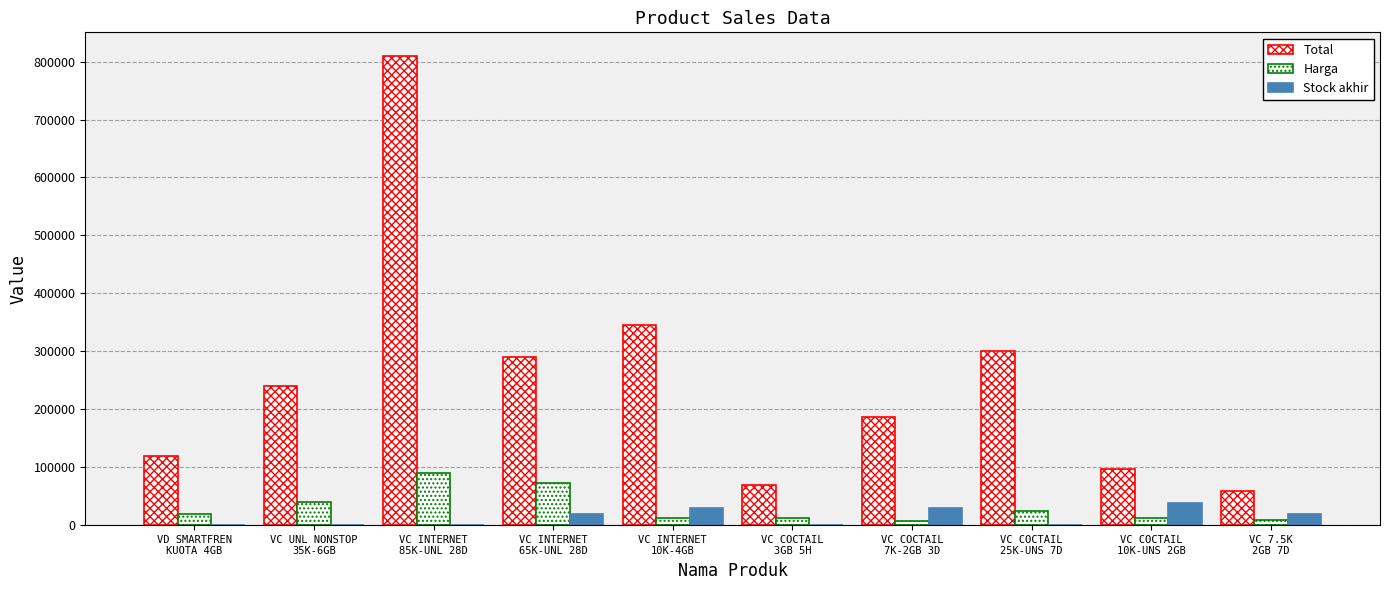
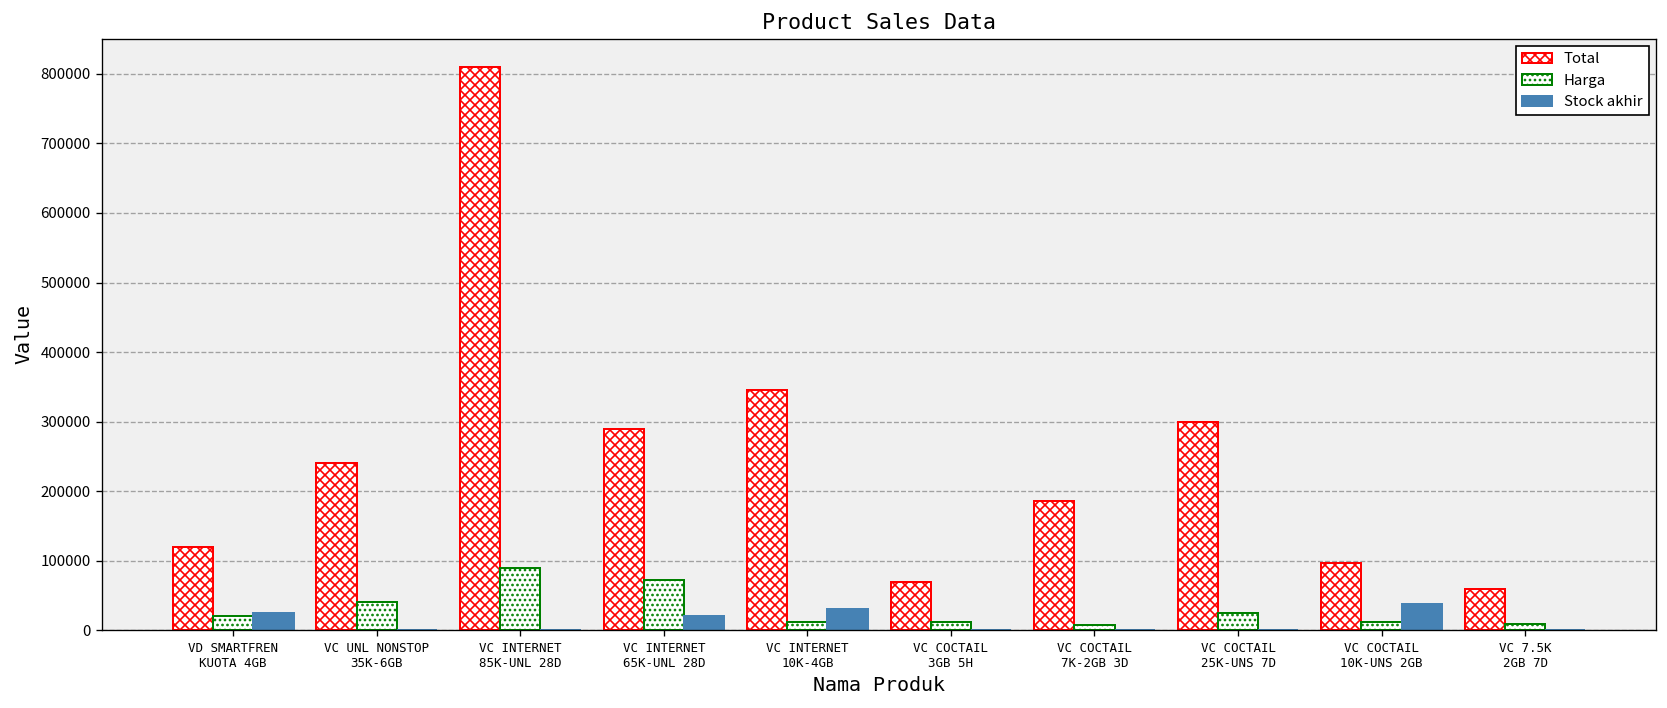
Stock akhir, VD SMARTFREN KUOTA 4GB: 0 -> 30000
Stock akhir, VC COCTAIL 7K-2GB 3D: 30000 -> 0
Stock akhir, VC 7.5K 2GB 7D: 20000 -> 0
